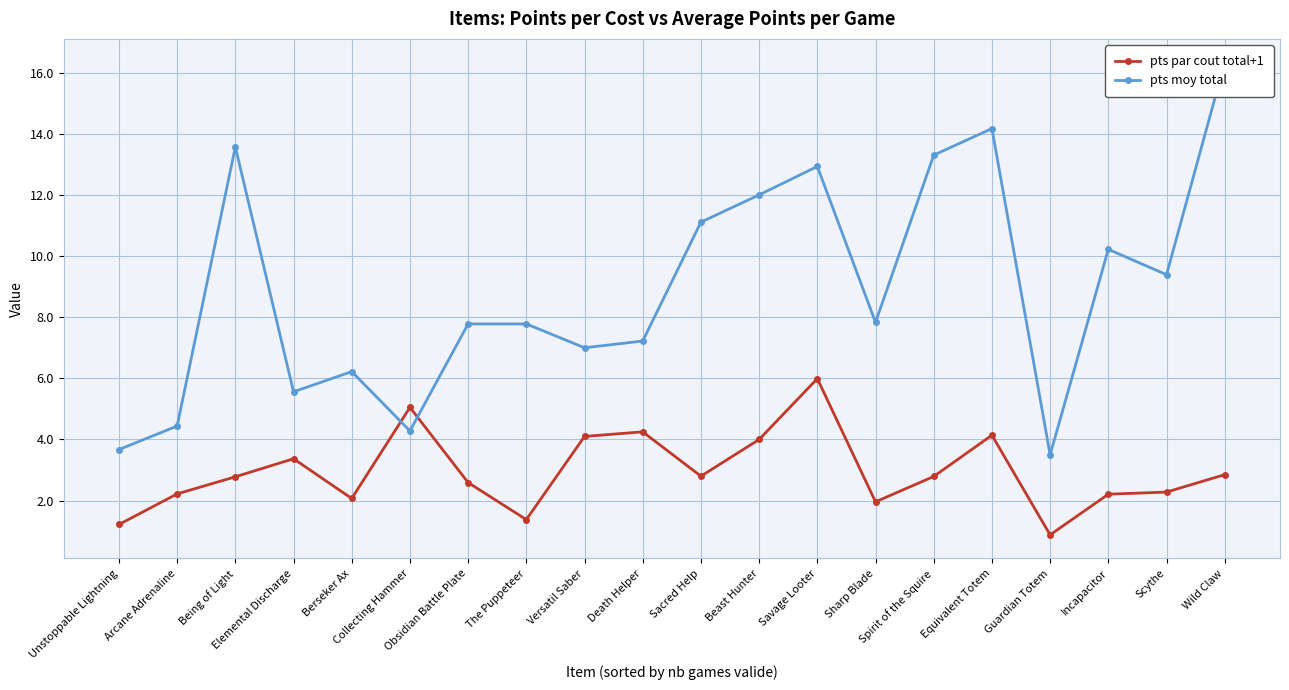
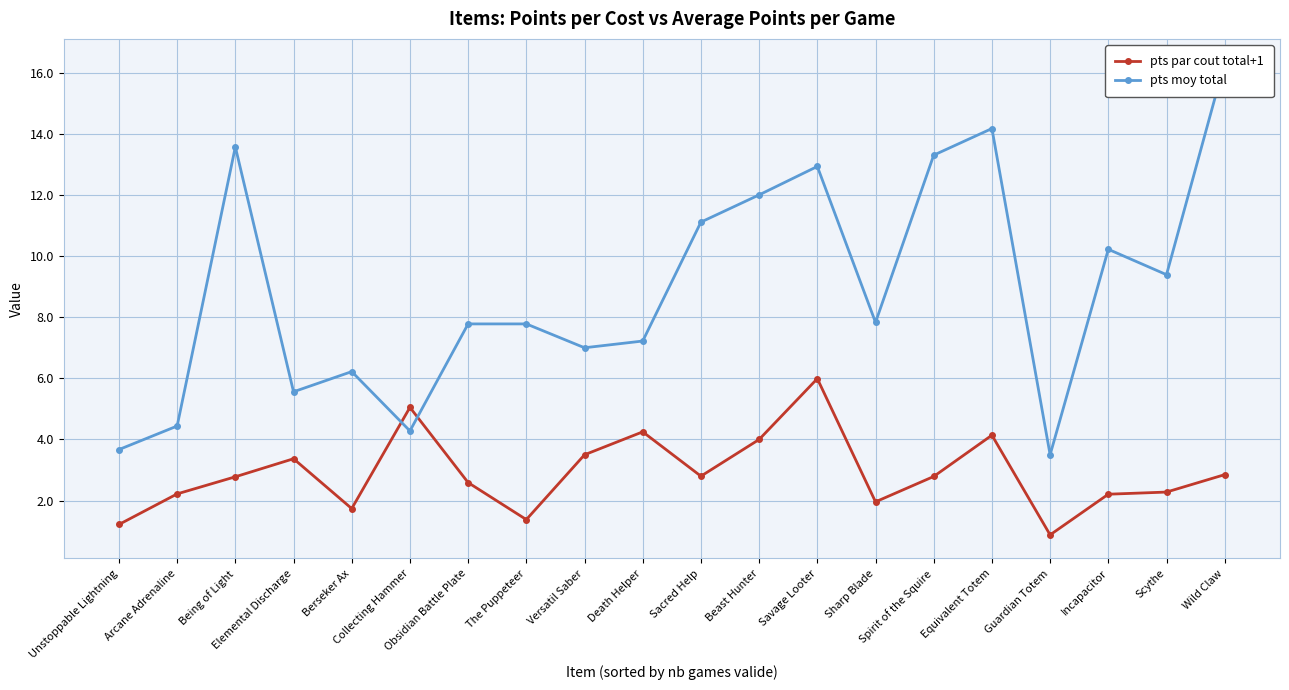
pts par cout total+1, Berseker Ax: 2.1 -> 1.7
pts par cout total+1, Versatil Saber: 4.1 -> 3.5
